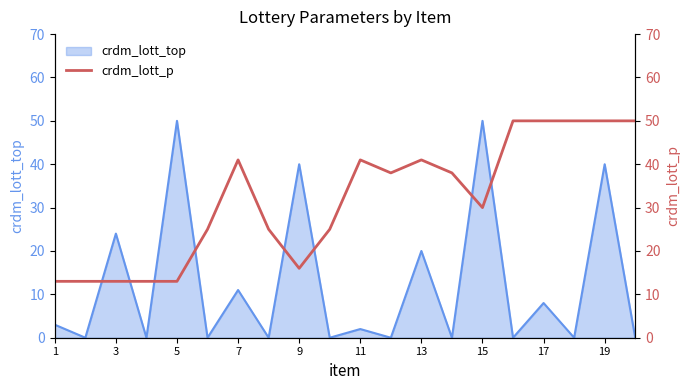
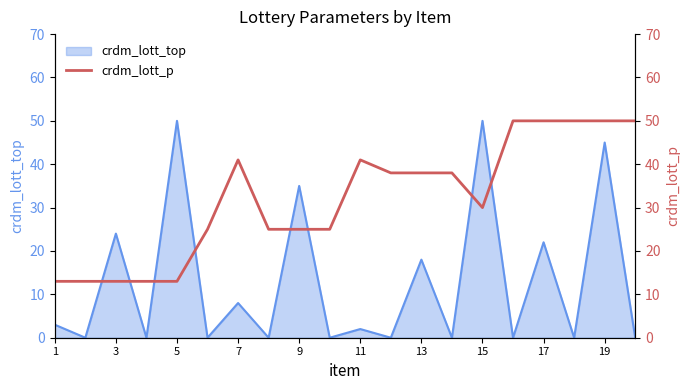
crdm_lott_top, 7: 11 -> 8
crdm_lott_top, 9: 40 -> 35
crdm_lott_top, 13: 20 -> 18
crdm_lott_top, 17: 8 -> 22
crdm_lott_top, 19: 40 -> 45
crdm_lott_p, 9: 16 -> 25
crdm_lott_p, 13: 41 -> 38
